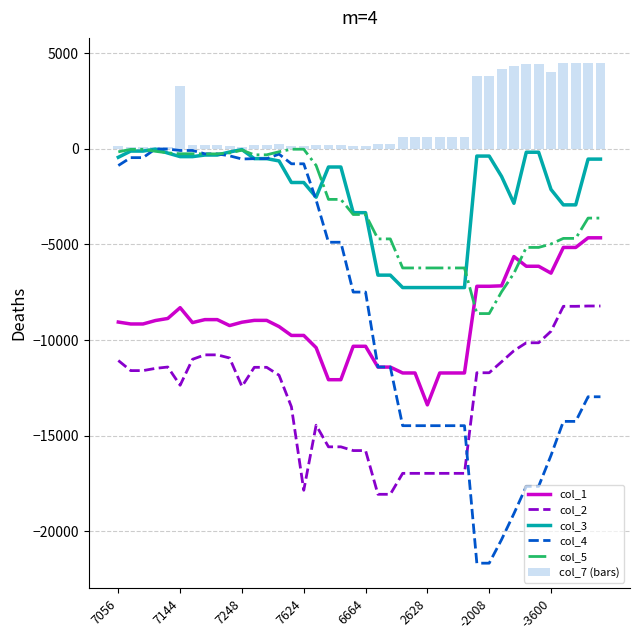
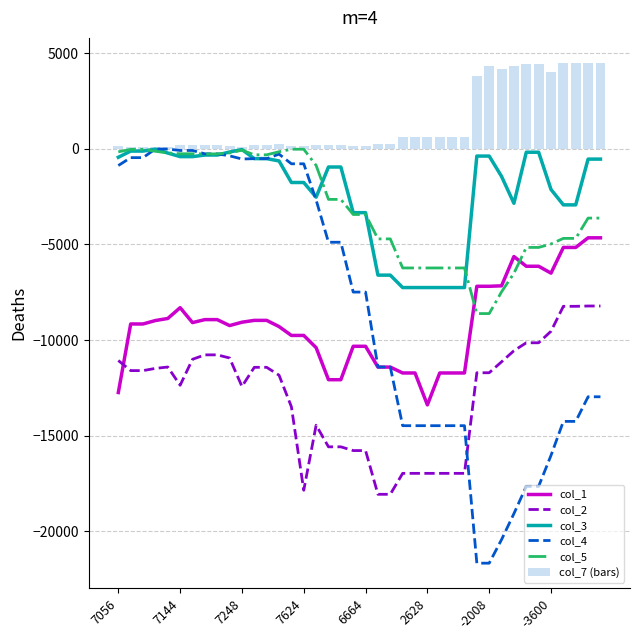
col_1, 7056: -9100 -> -12700
col_7 (bars), 7144: 3300 -> 200
col_7 (bars), -2008: 3800 -> 4300
